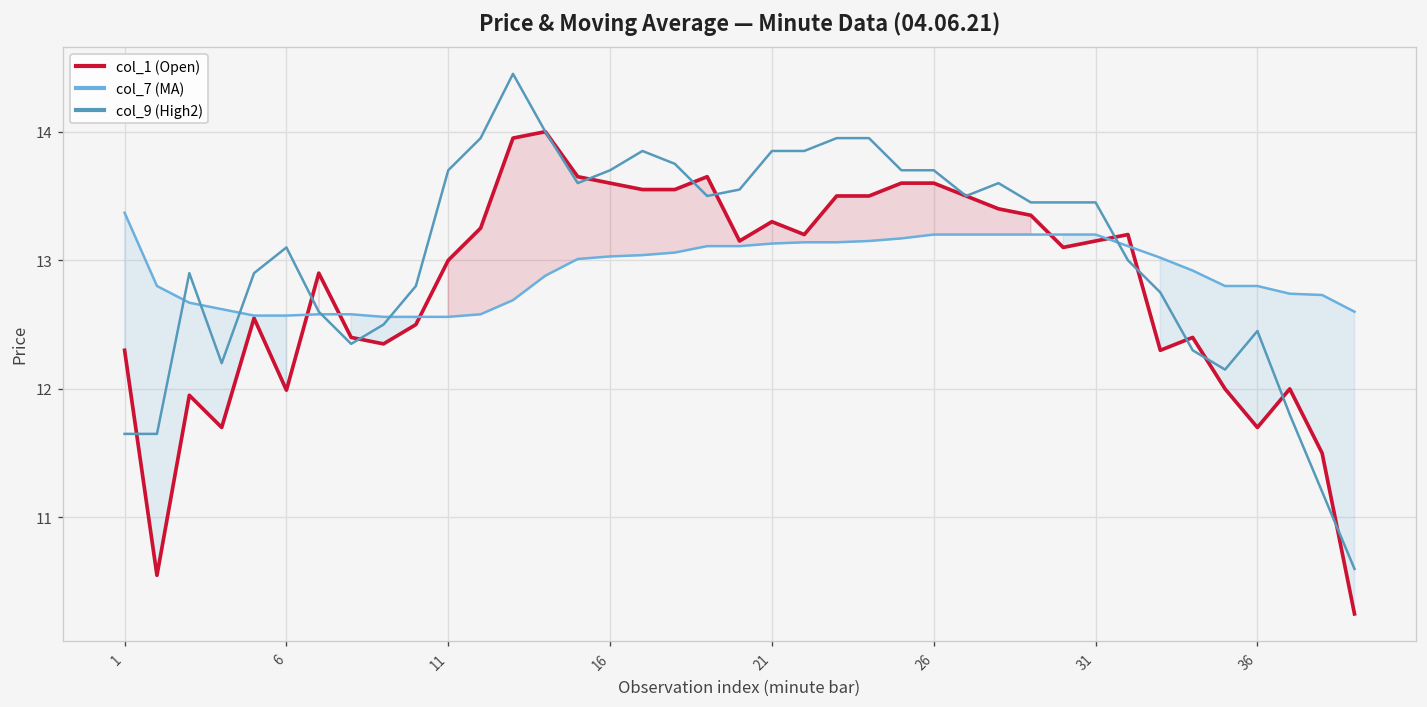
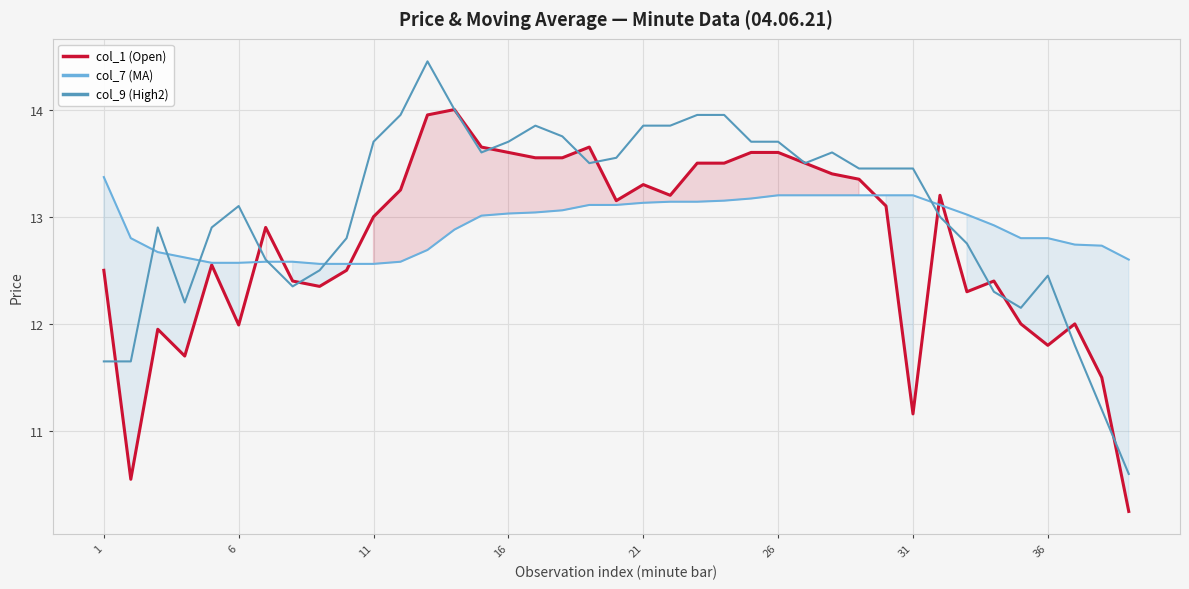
col_1 (Open), 1: 12.3 -> 12.5
col_1 (Open), 31: 13.15 -> 11.16
col_1 (Open), 36: 11.7 -> 11.8
